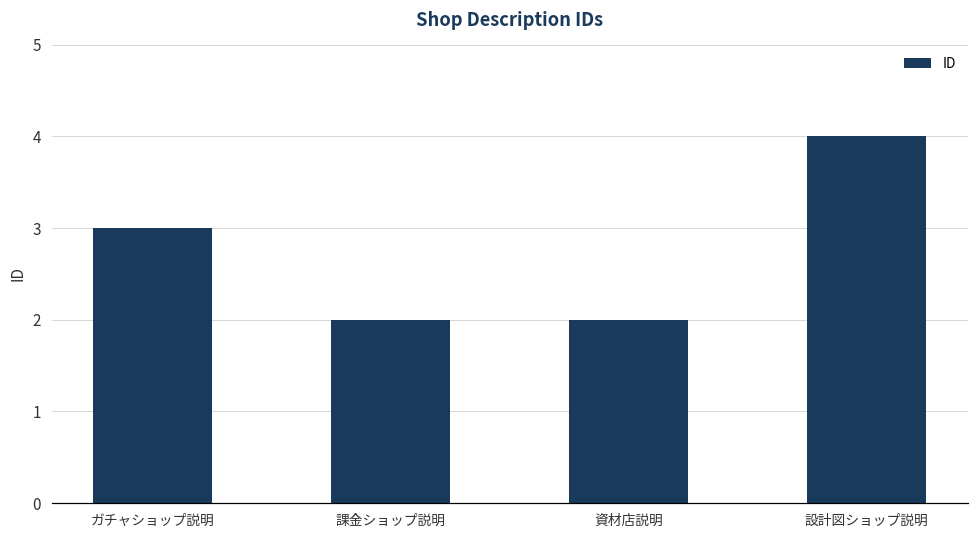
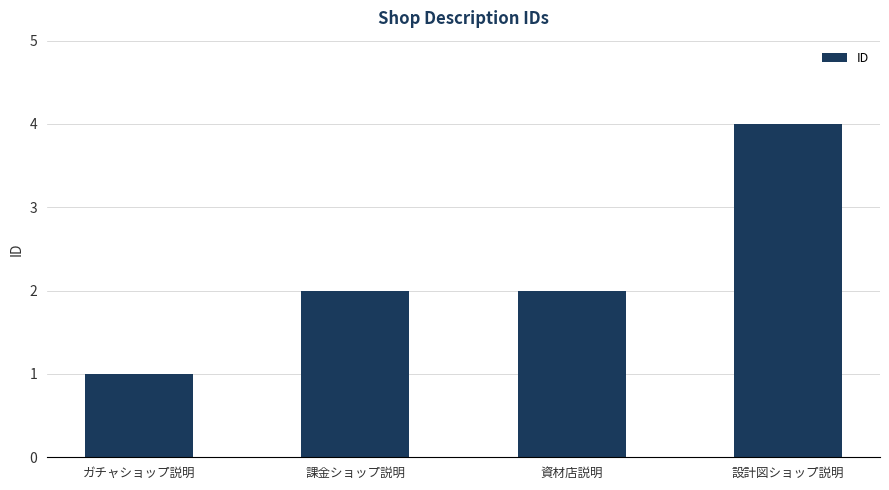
ガチャショップ説明: 3 -> 1
